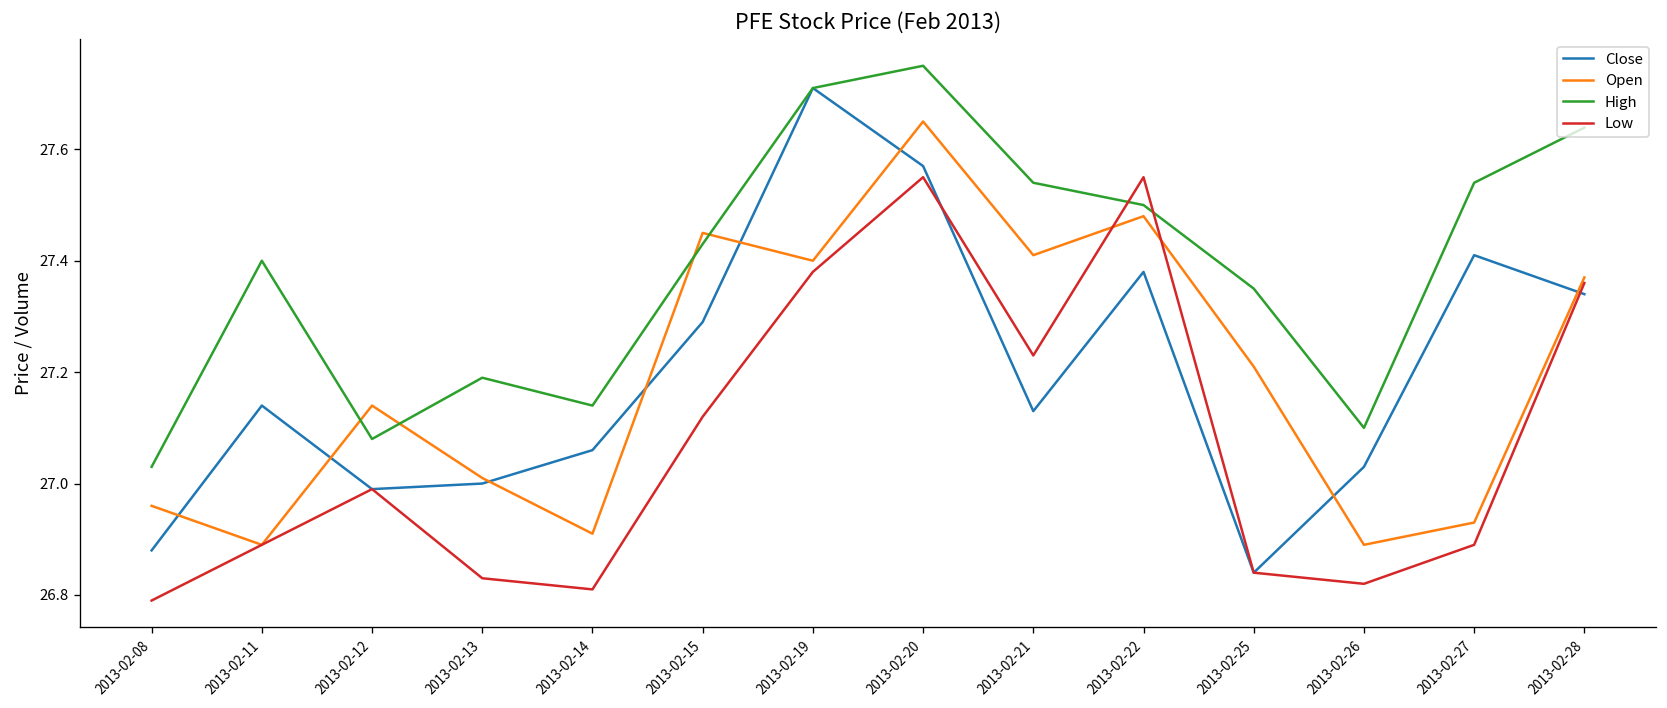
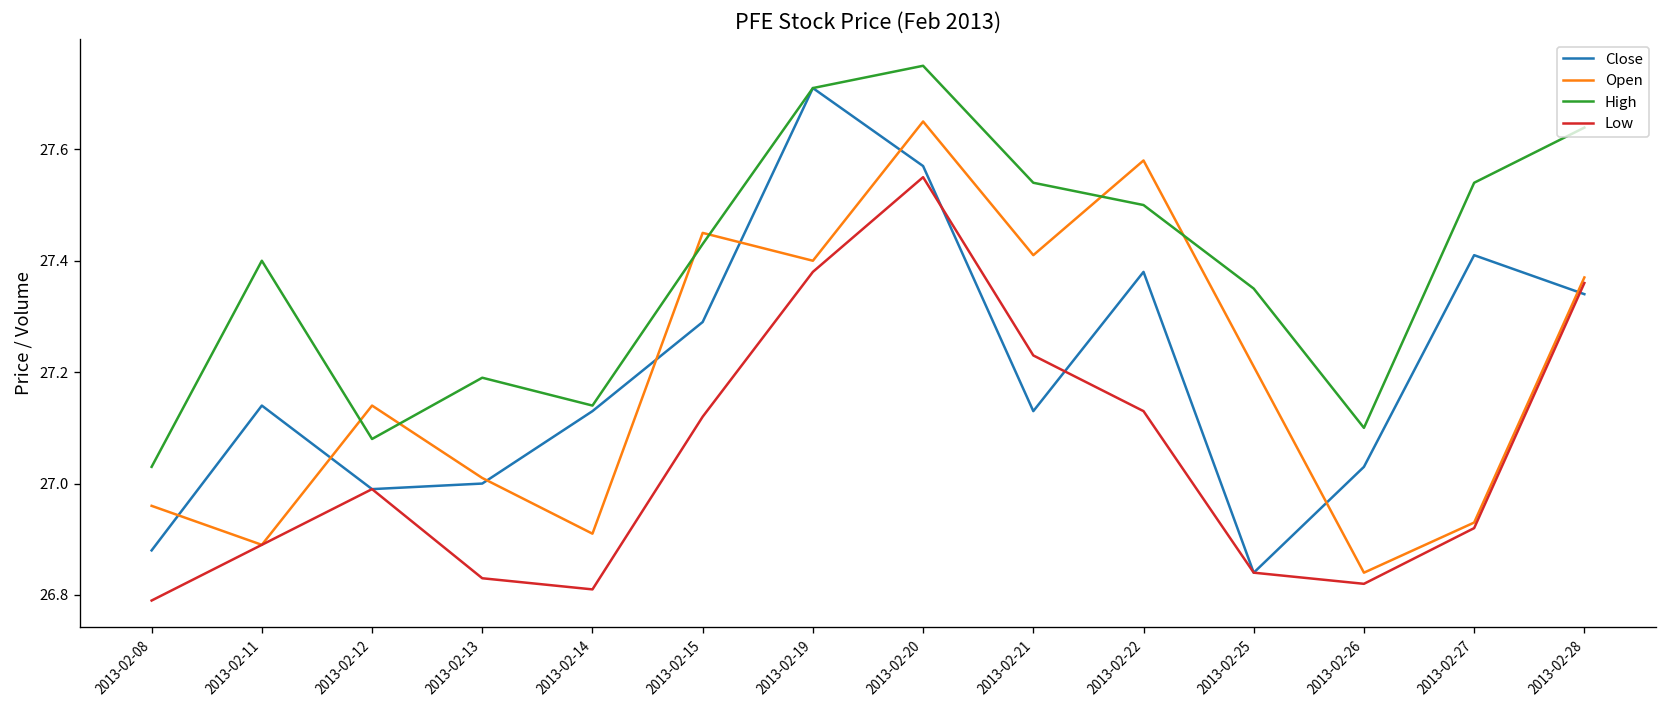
Close, 2013-02-14: 27.06 -> 27.13
Open, 2013-02-22: 27.48 -> 27.58
Low, 2013-02-22: 27.55 -> 27.13
Open, 2013-02-26: 26.89 -> 26.84
Low, 2013-02-27: 26.89 -> 26.92
